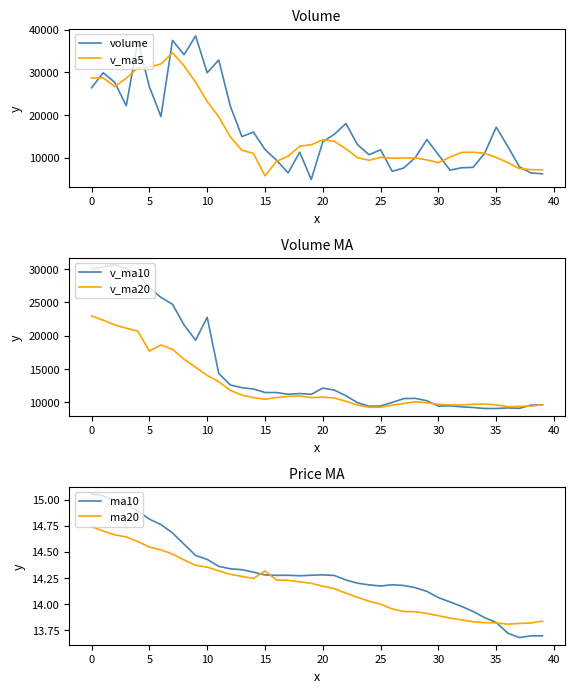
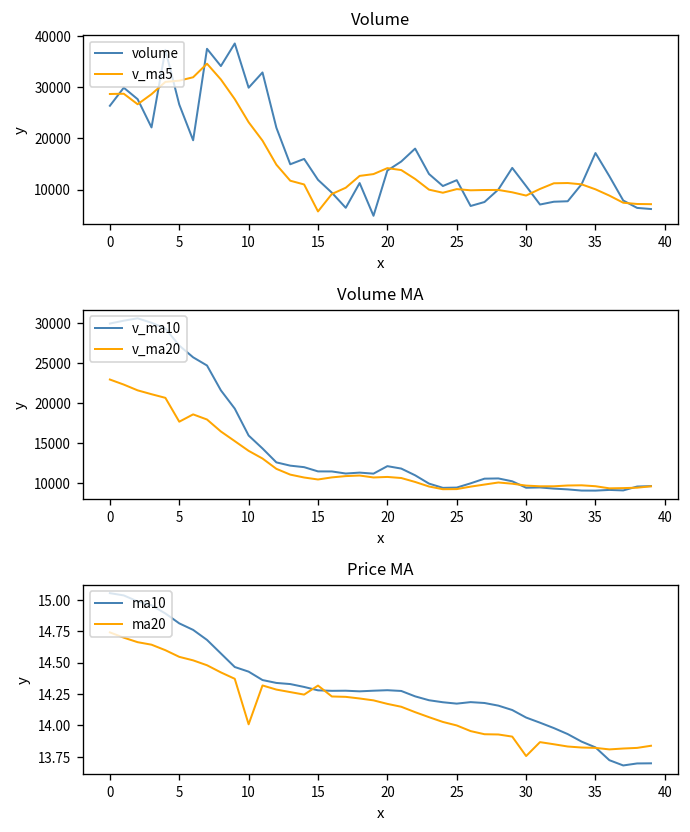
Volume MA, v_ma10, 10: 23000 -> 16000
Price MA, ma20, 10: 14.35 -> 14.01
Price MA, ma20, 30: 13.89 -> 13.76
